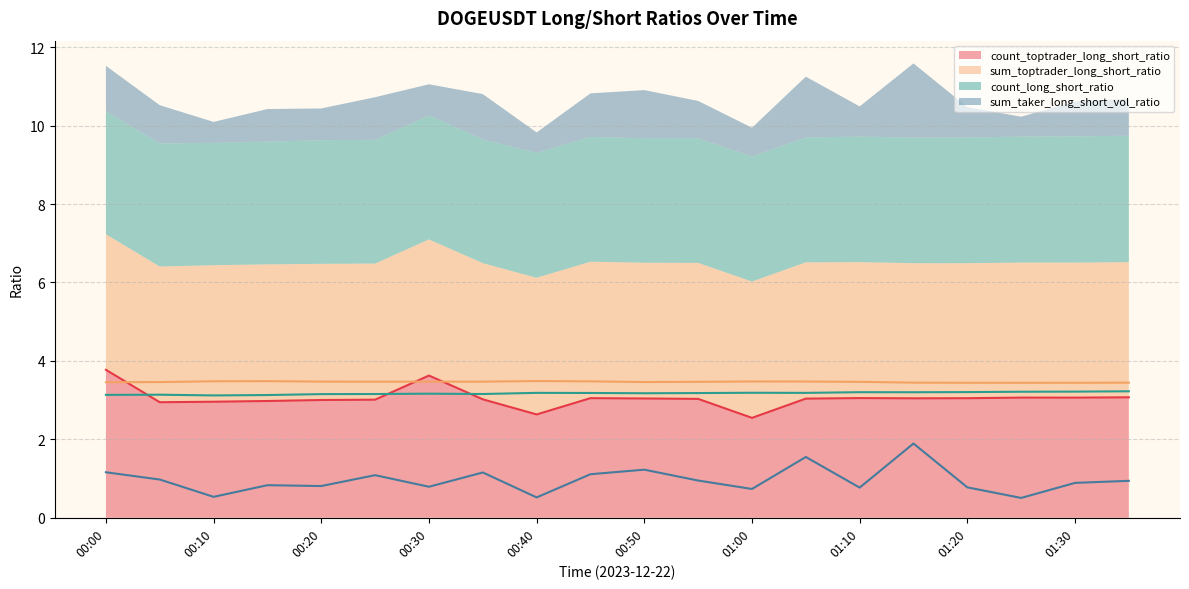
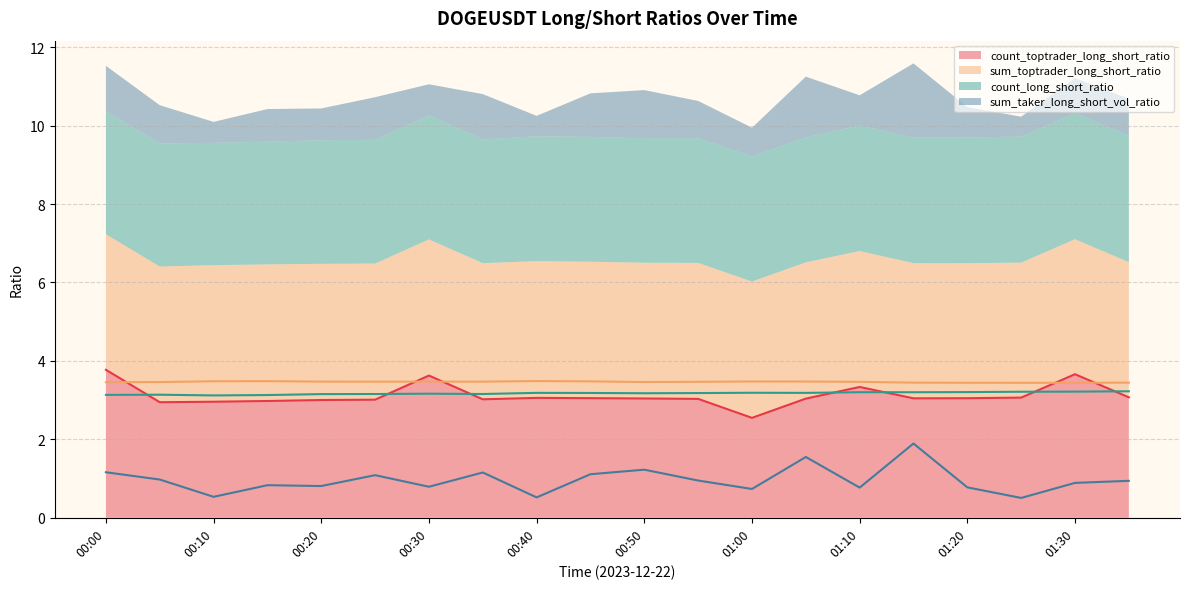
count_toptrader_long_short_ratio, 00:40: 2.6 -> 3.1
count_toptrader_long_short_ratio, 01:10: 3.1 -> 3.3
count_toptrader_long_short_ratio, 01:30: 3.1 -> 3.7
